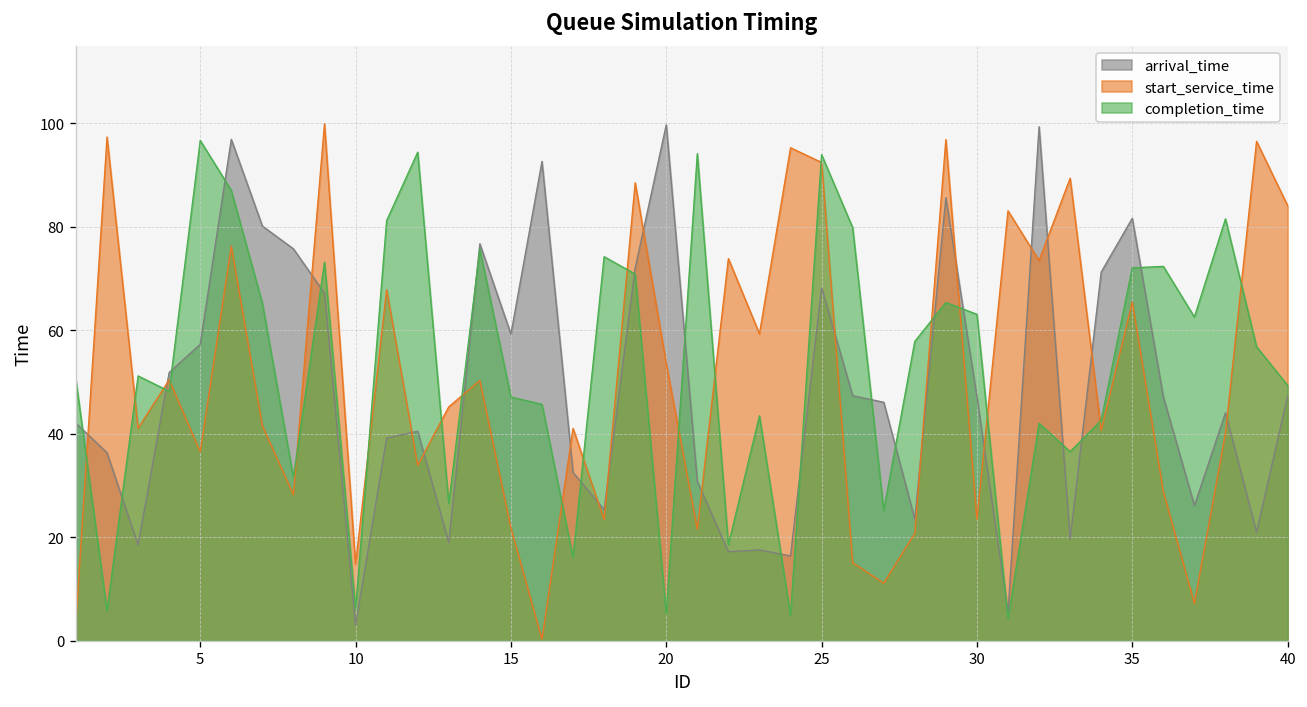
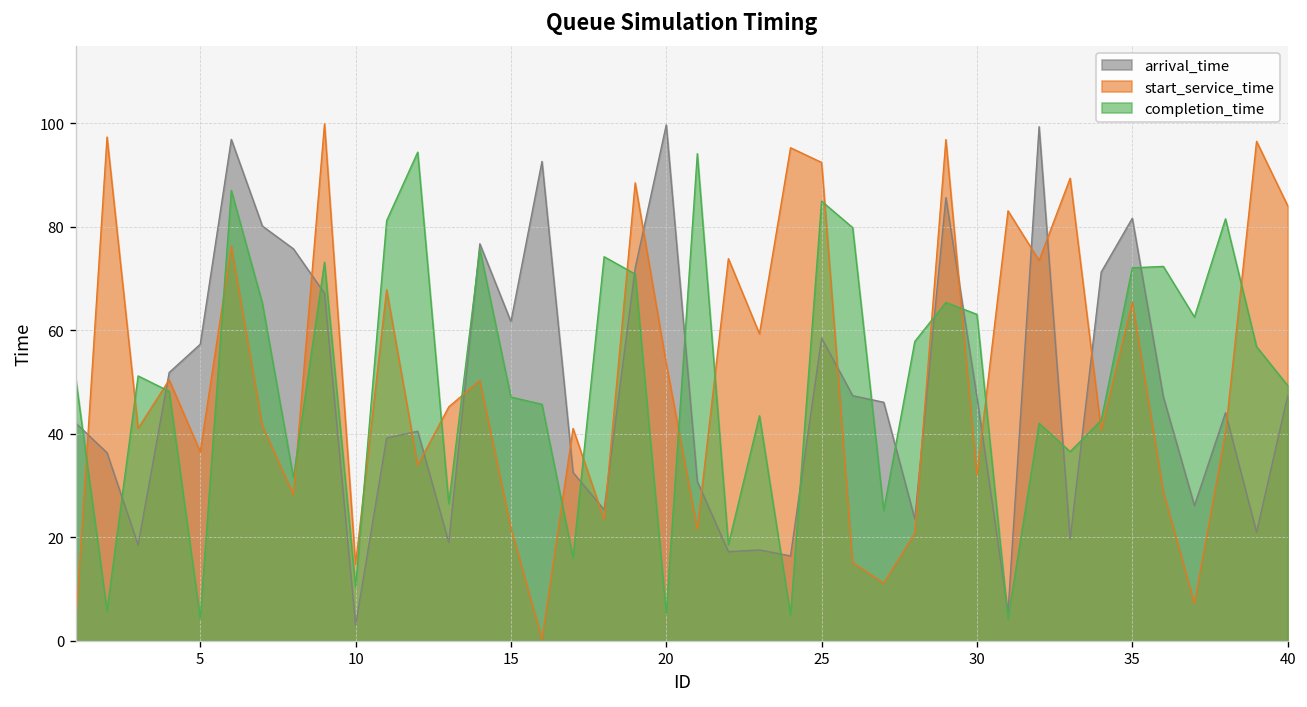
completion_time, 5: 97 -> 4
completion_time, 10: 6 -> 10
arrival_time, 15: 59 -> 62
arrival_time, 25: 68 -> 59
completion_time, 25: 94 -> 85
start_service_time, 30: 23 -> 32
